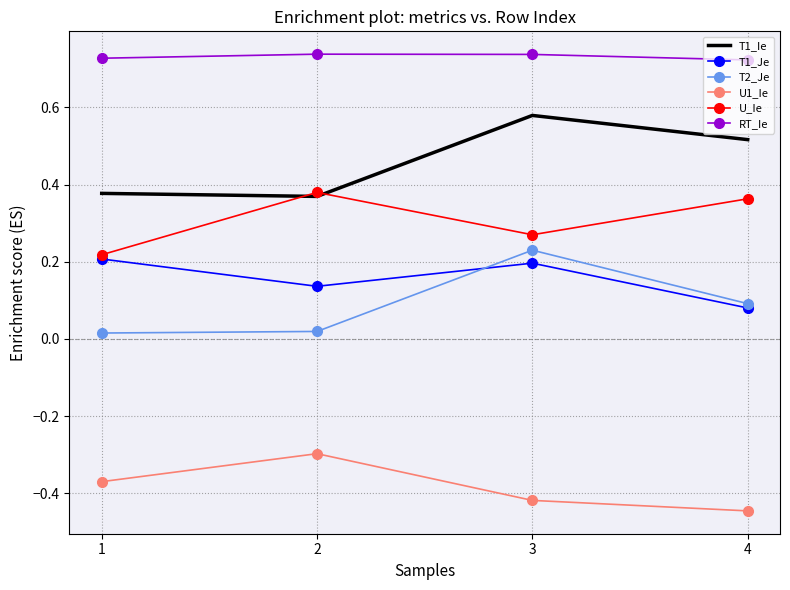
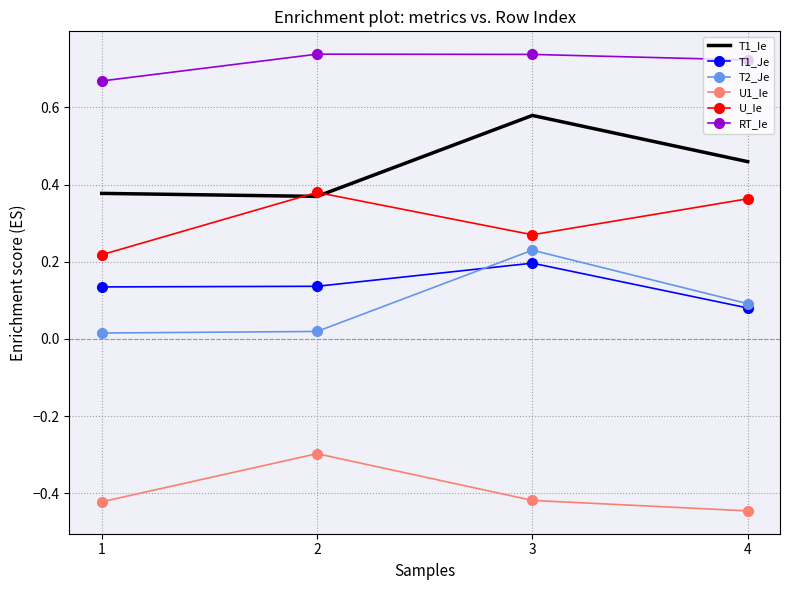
T1_Je, 1: 0.21 -> 0.13
U1_Ie, 1: -0.37 -> -0.42
RT_Ie, 1: 0.73 -> 0.67
T1_Ie, 4: 0.52 -> 0.46
